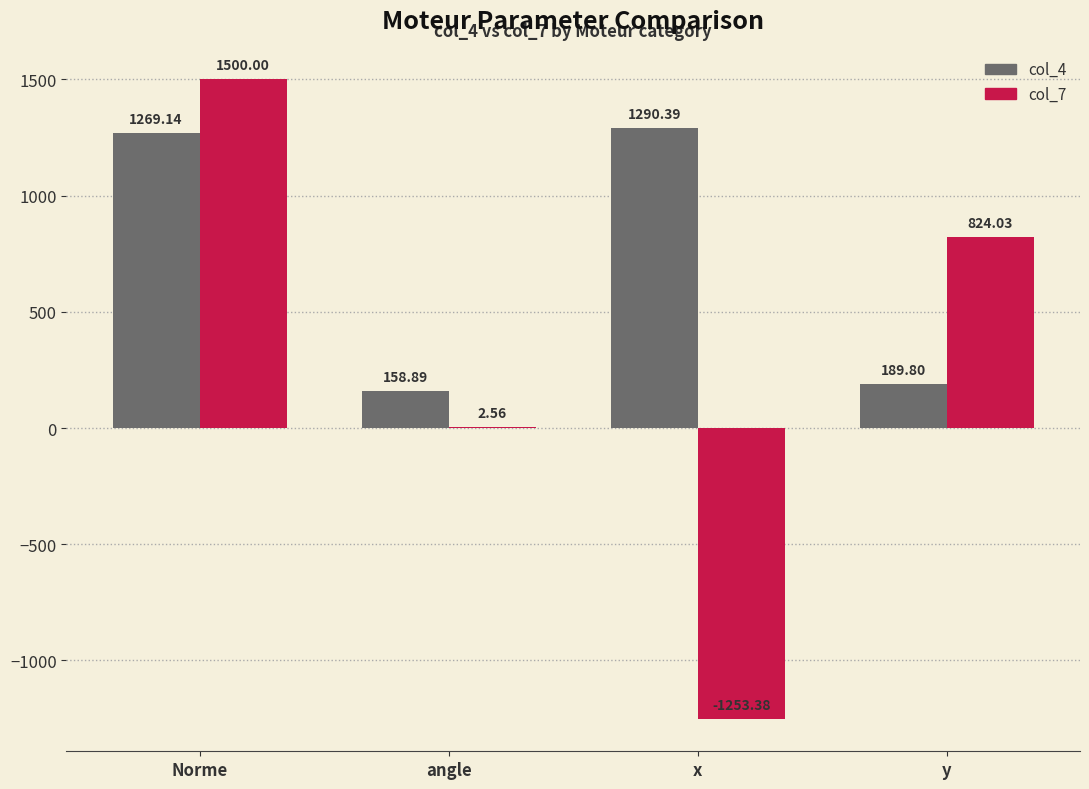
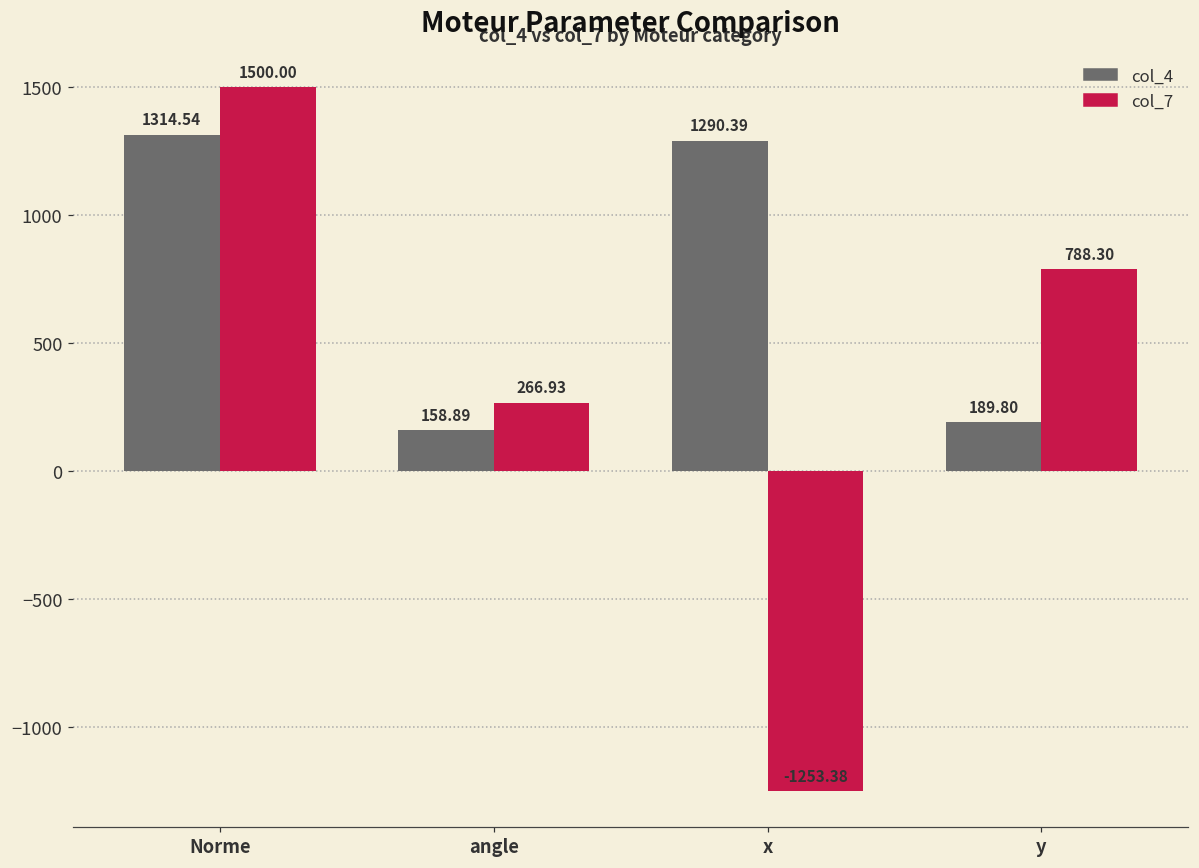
col_4, Norme: 1269.14 -> 1314.54
col_7, angle: 2.56 -> 266.93
col_7, y: 824.03 -> 788.30
